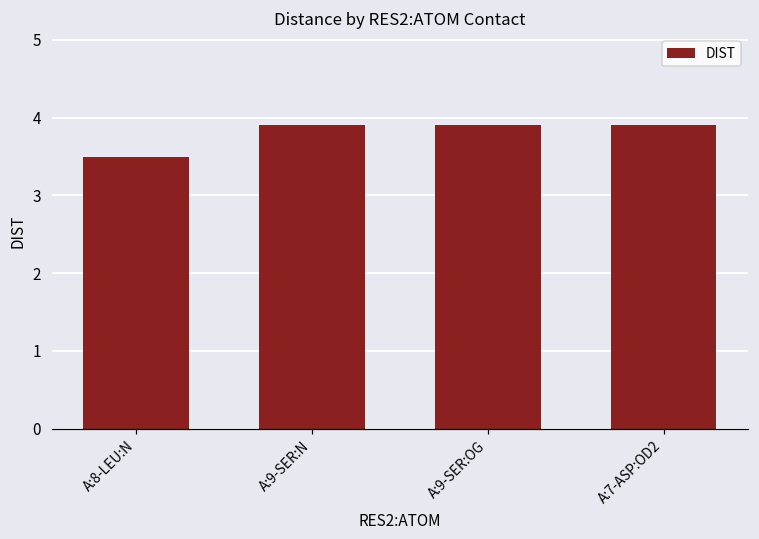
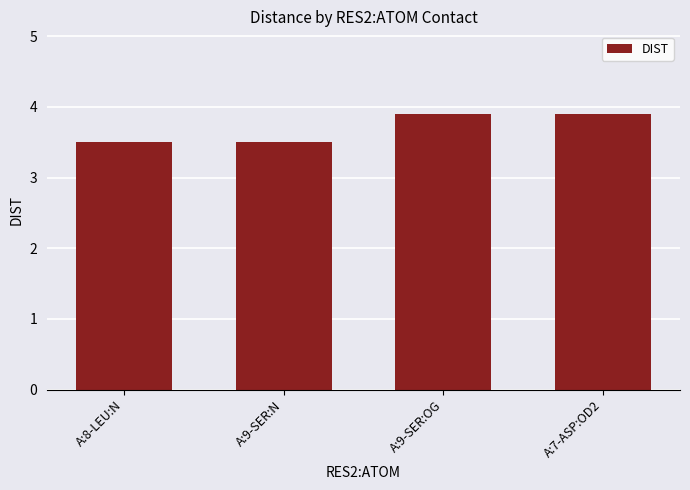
A:9-SER:N: 3.9 -> 3.5
